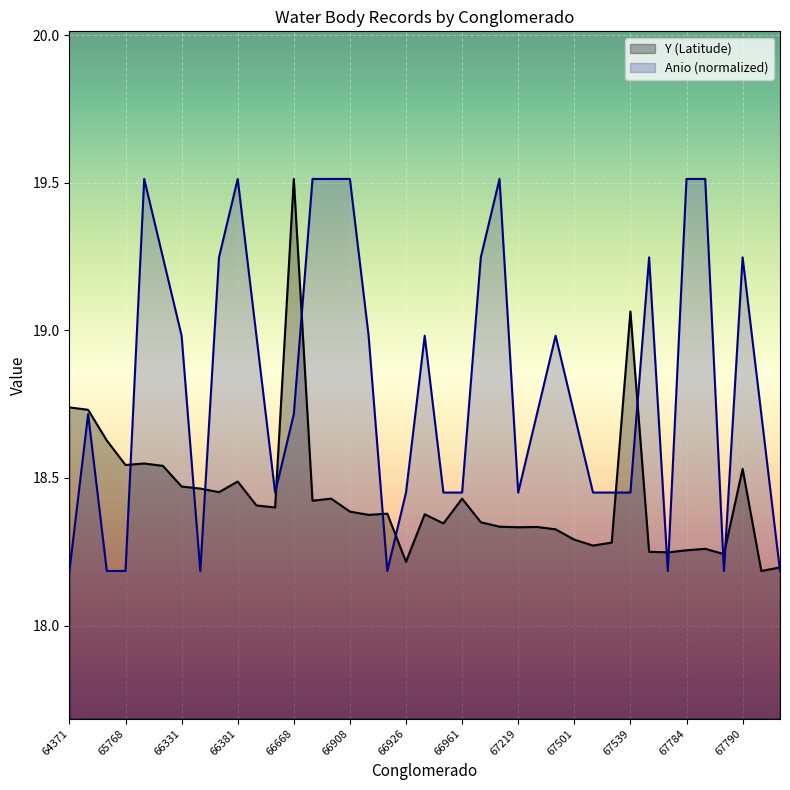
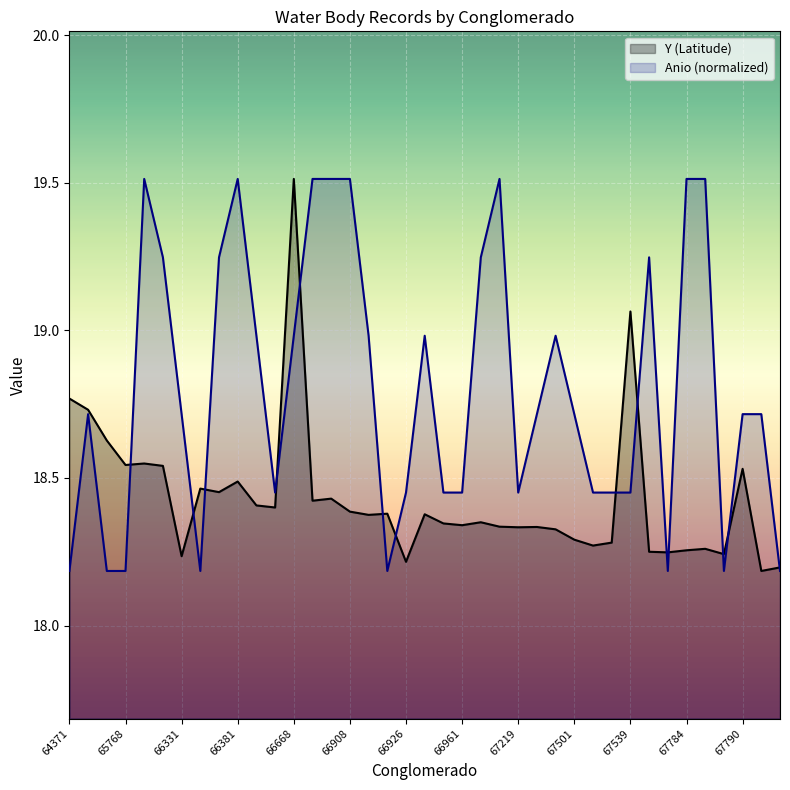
Y (Latitude), 64371: 18.74 -> 18.77
Y (Latitude), 66331: 18.47 -> 18.24
Anio (normalized), 66331: 18.98 -> 18.72
Anio (normalized), 66668: 18.72 -> 18.98
Y (Latitude), 66961: 18.43 -> 18.34
Anio (normalized), 67790: 19.25 -> 18.72
